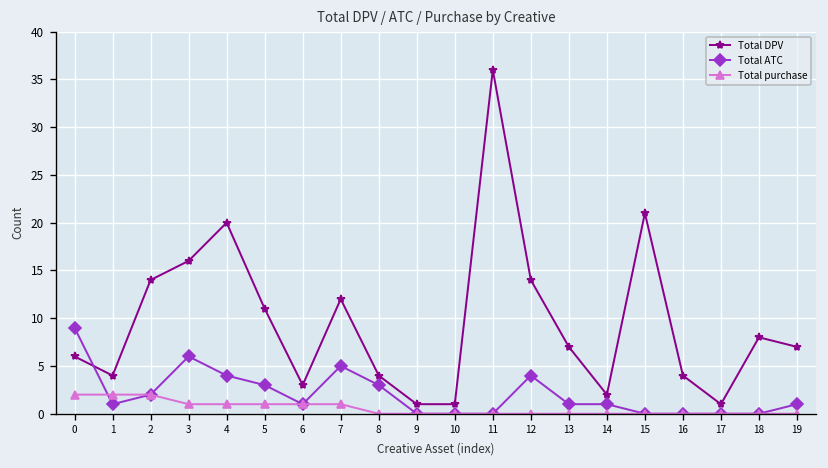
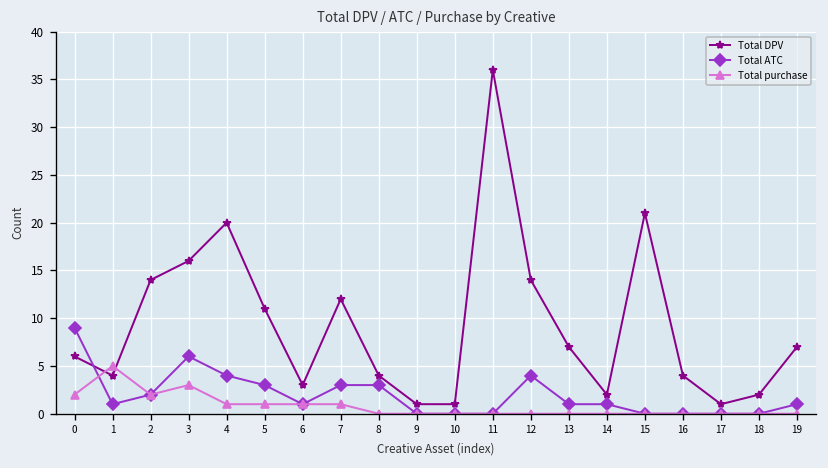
Total purchase, 1: 2 -> 5
Total purchase, 3: 1 -> 3
Total ATC, 7: 5 -> 3
Total DPV, 18: 8 -> 2
